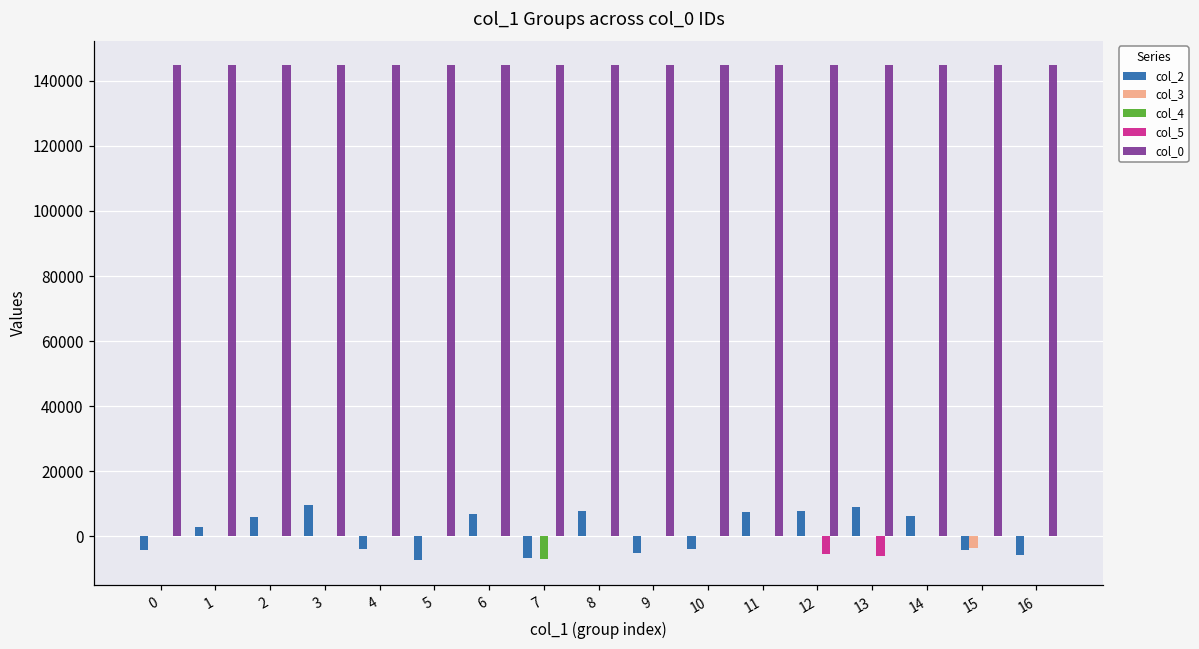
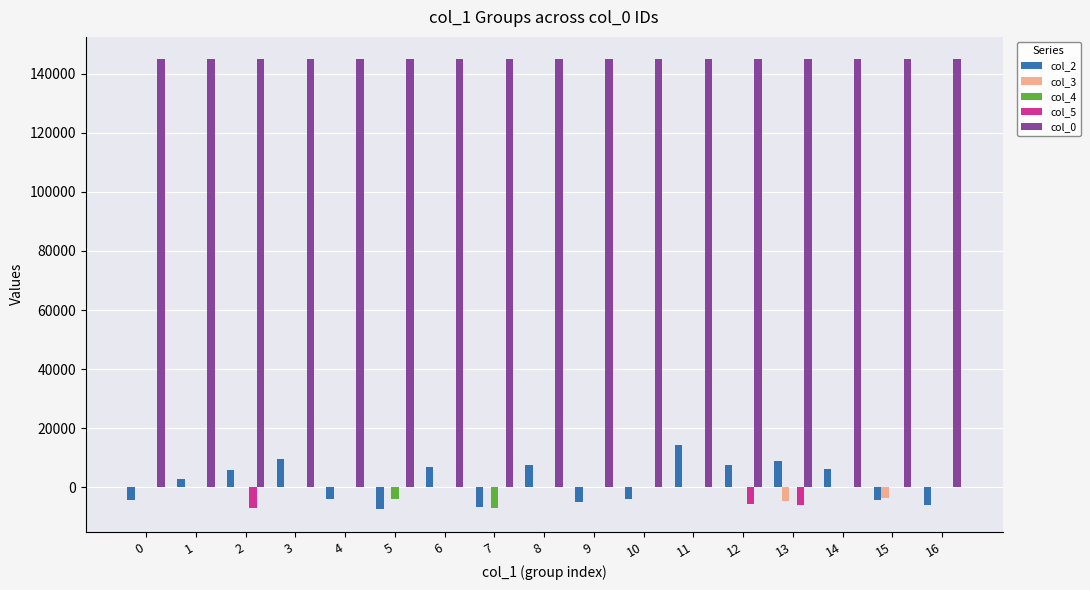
col_5, 2: 0 -> -7000
col_4, 5: 0 -> -4000
col_2, 11: 8000 -> 14000
col_3, 13: 0 -> -5000
